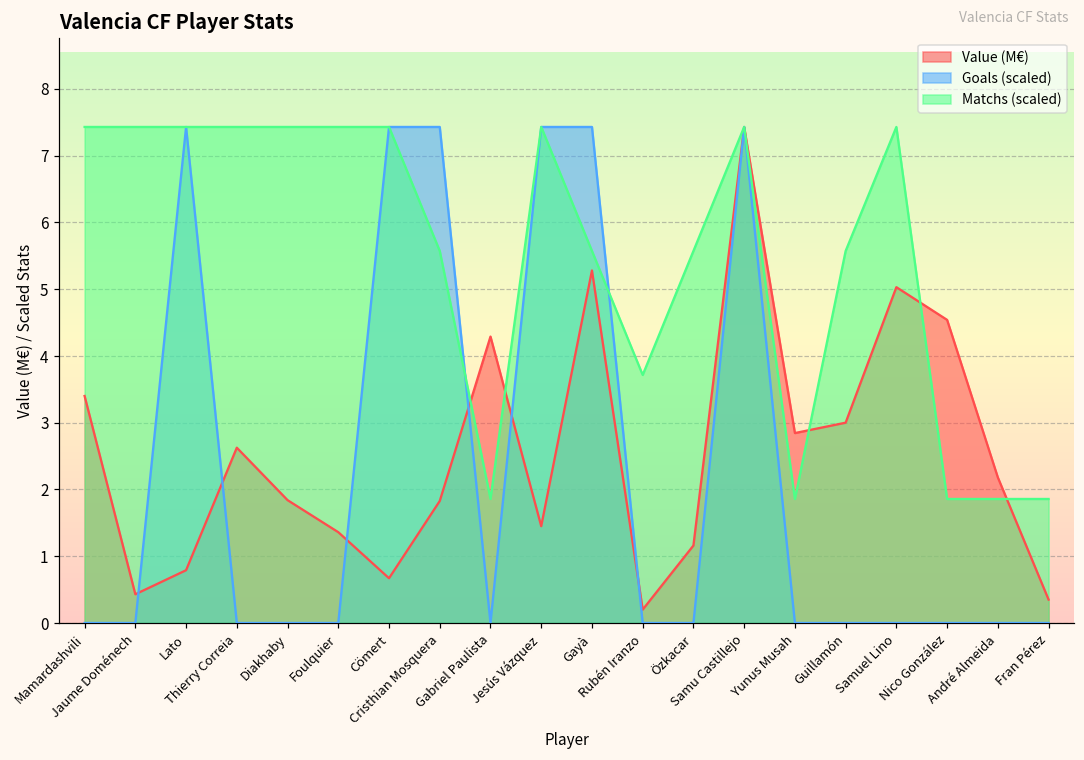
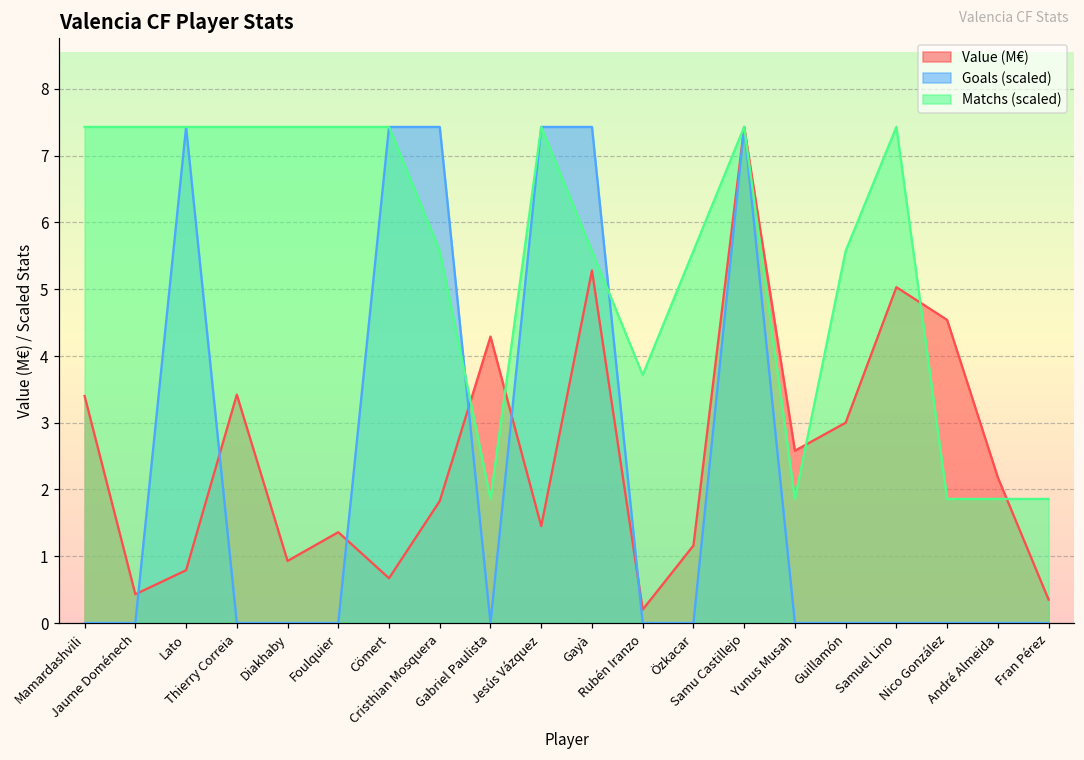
Value (M€), Thierry Correia: 2.6 -> 3.4
Value (M€), Diakhaby: 1.8 -> 0.9
Value (M€), Yunus Musah: 2.8 -> 2.6
